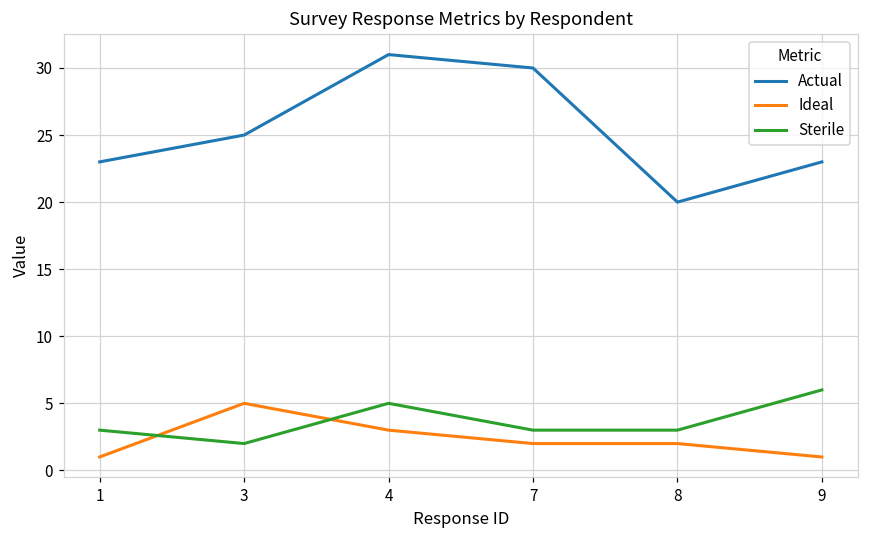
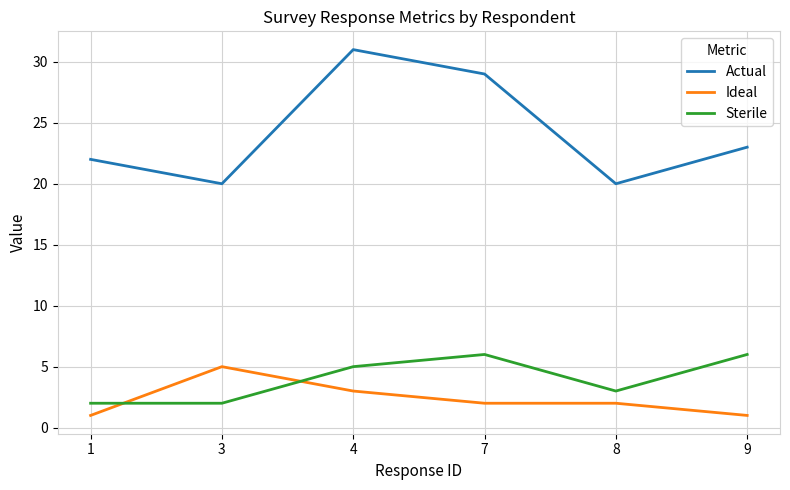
Actual, 1: 23 -> 22
Sterile, 1: 3 -> 2
Actual, 3: 25 -> 20
Actual, 7: 30 -> 29
Sterile, 7: 3 -> 6
